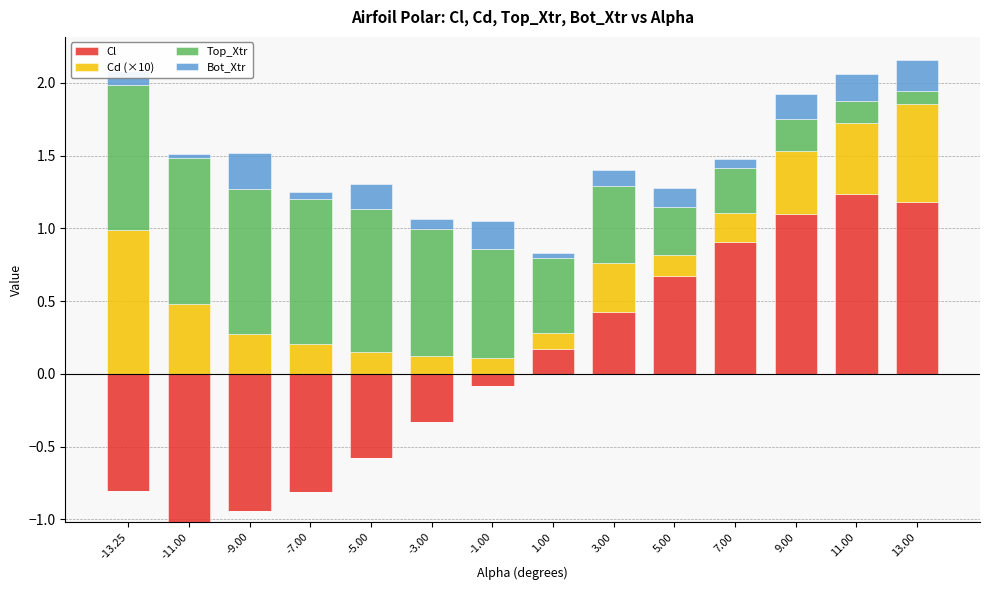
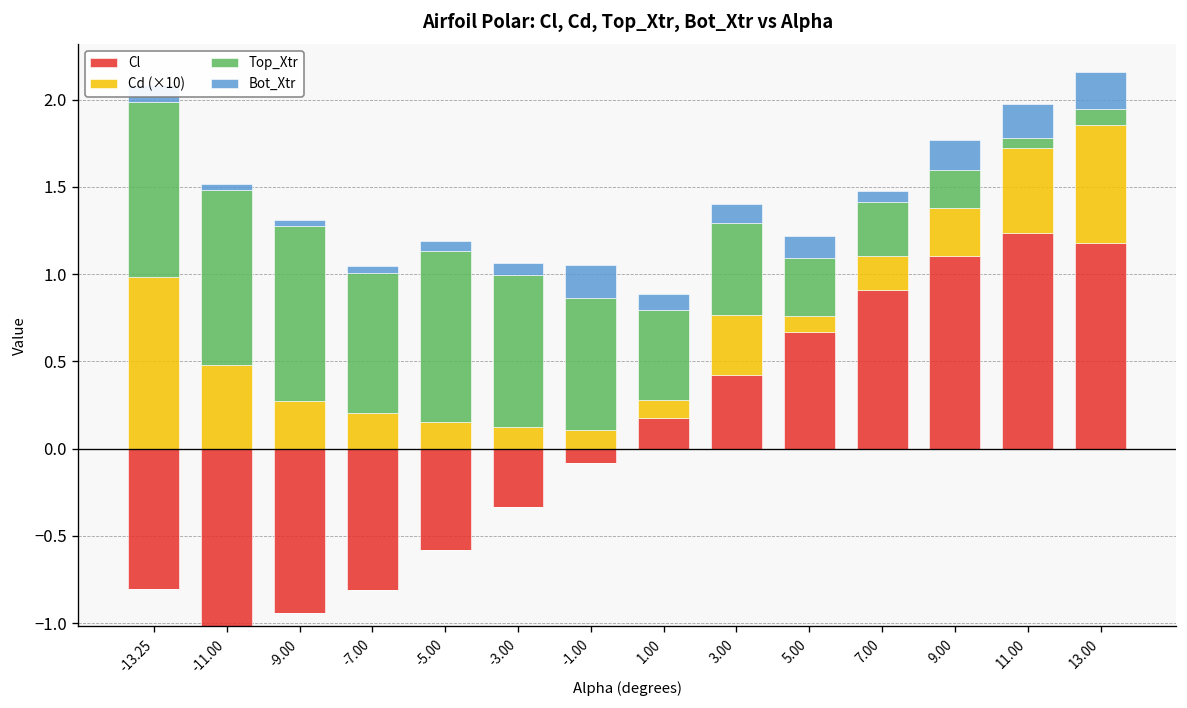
Bot_Xtr, -9.00: 0.24 -> 0.03
Top_Xtr, -7.00: 1.0 -> 0.8
Bot_Xtr, -5.00: 0.17 -> 0.06
Bot_Xtr, 1.00: 0.03 -> 0.09
Cd (×10), 5.00: 0.15 -> 0.09
Cd (×10), 9.00: 0.43 -> 0.28
Top_Xtr, 11.00: 0.15 -> 0.06
